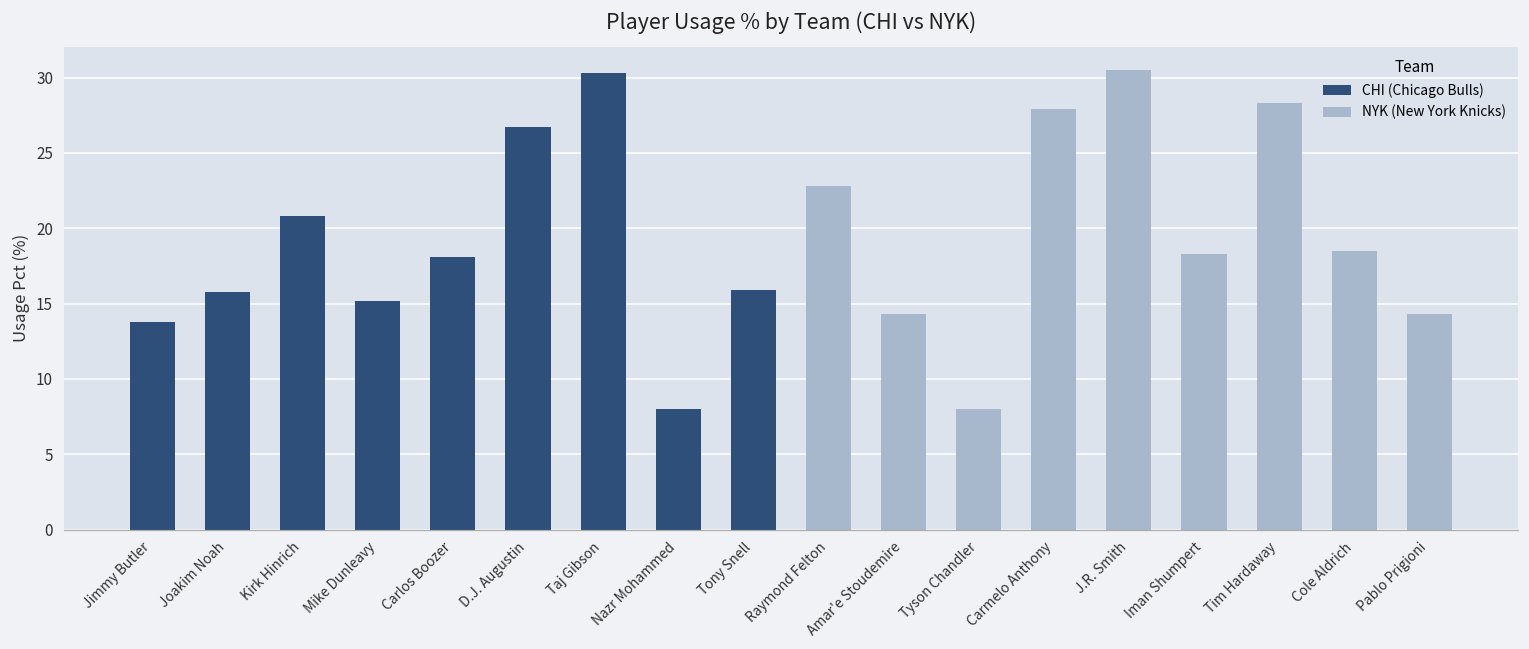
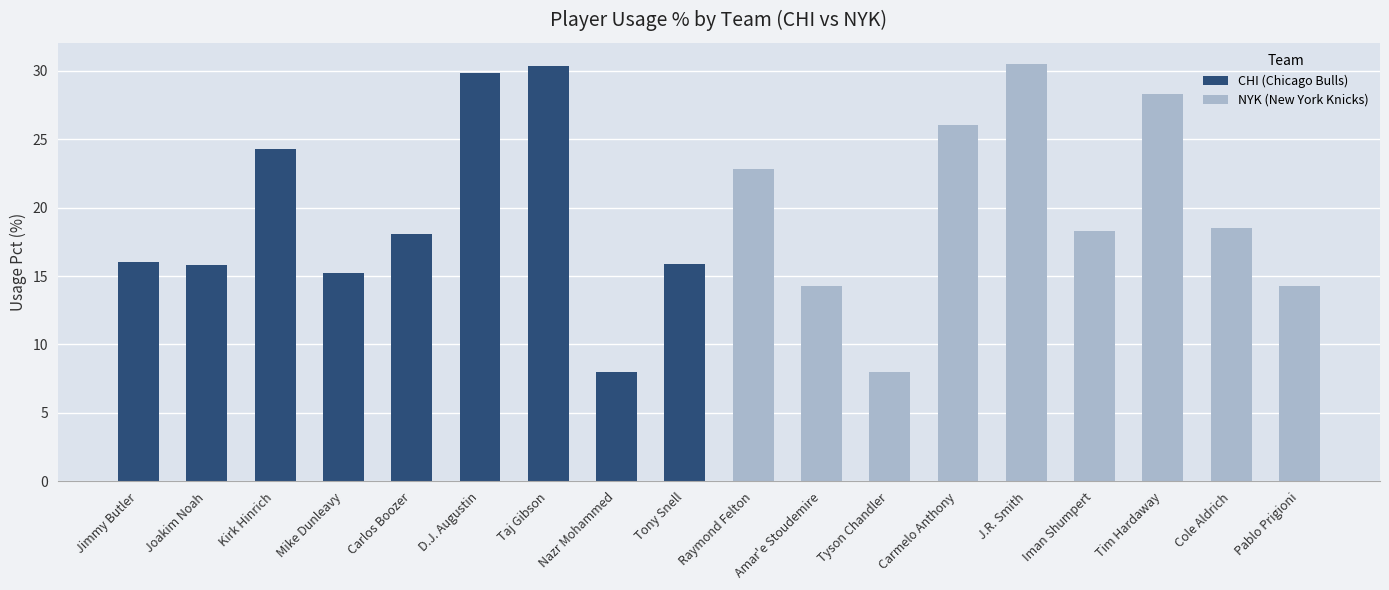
CHI (Chicago Bulls), Jimmy Butler: 13.8 -> 16.0
CHI (Chicago Bulls), Kirk Hinrich: 20.8 -> 24.3
CHI (Chicago Bulls), D.J. Augustin: 26.7 -> 29.8
NYK (New York Knicks), Carmelo Anthony: 27.9 -> 26.0
